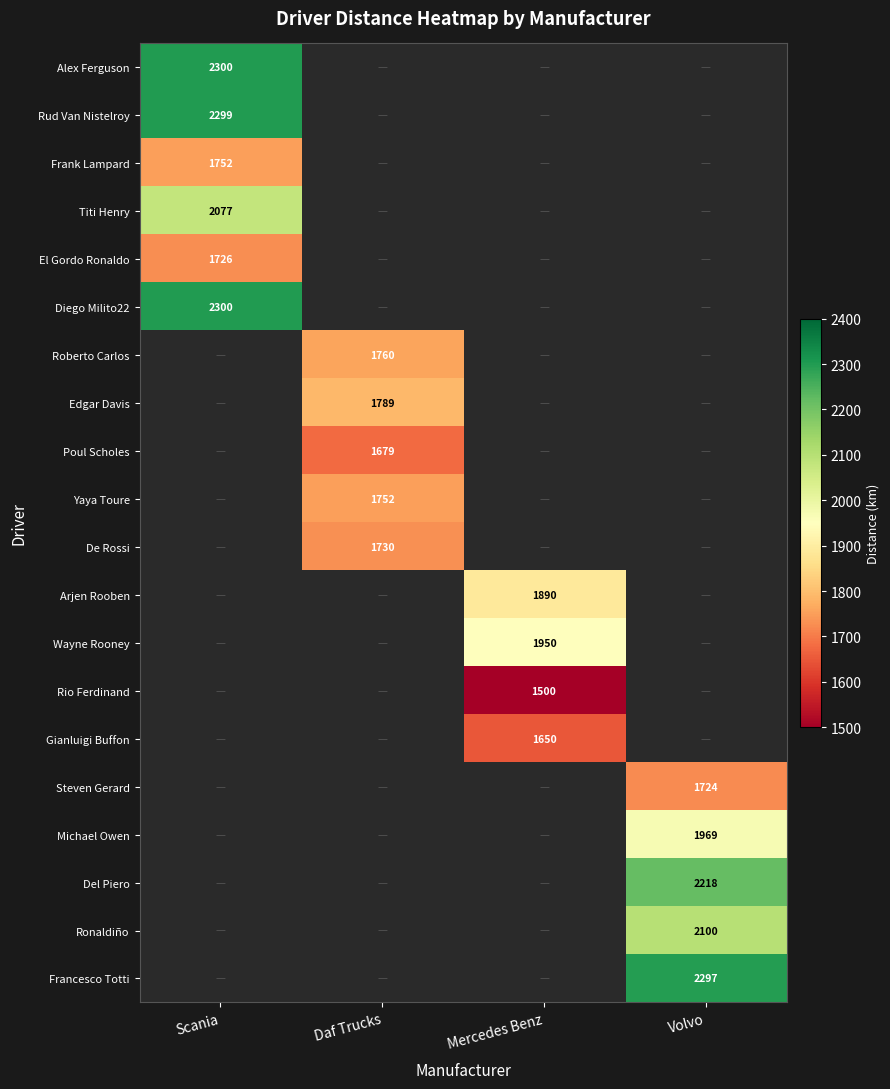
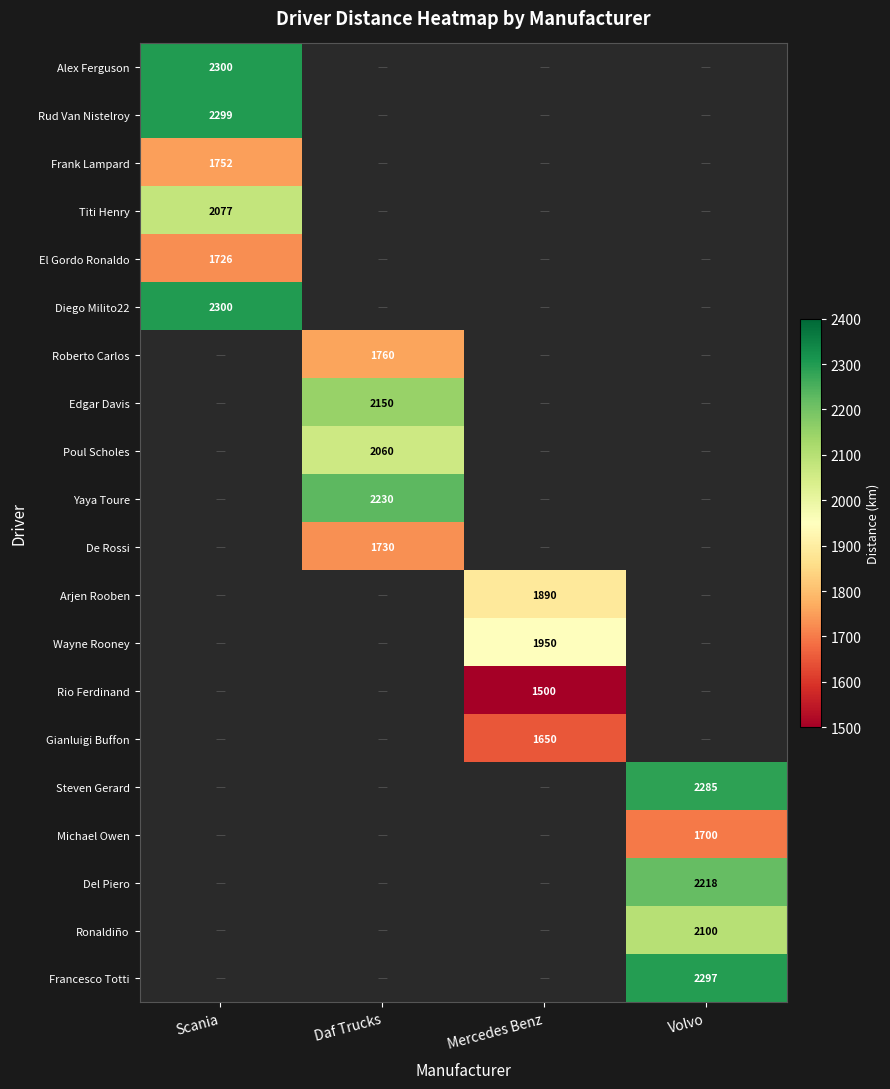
Edgar Davis, Daf Trucks: 1789 -> 2150
Poul Scholes, Daf Trucks: 1679 -> 2060
Yaya Toure, Daf Trucks: 1752 -> 2230
Steven Gerard, Volvo: 1724 -> 2285
Michael Owen, Volvo: 1969 -> 1700
